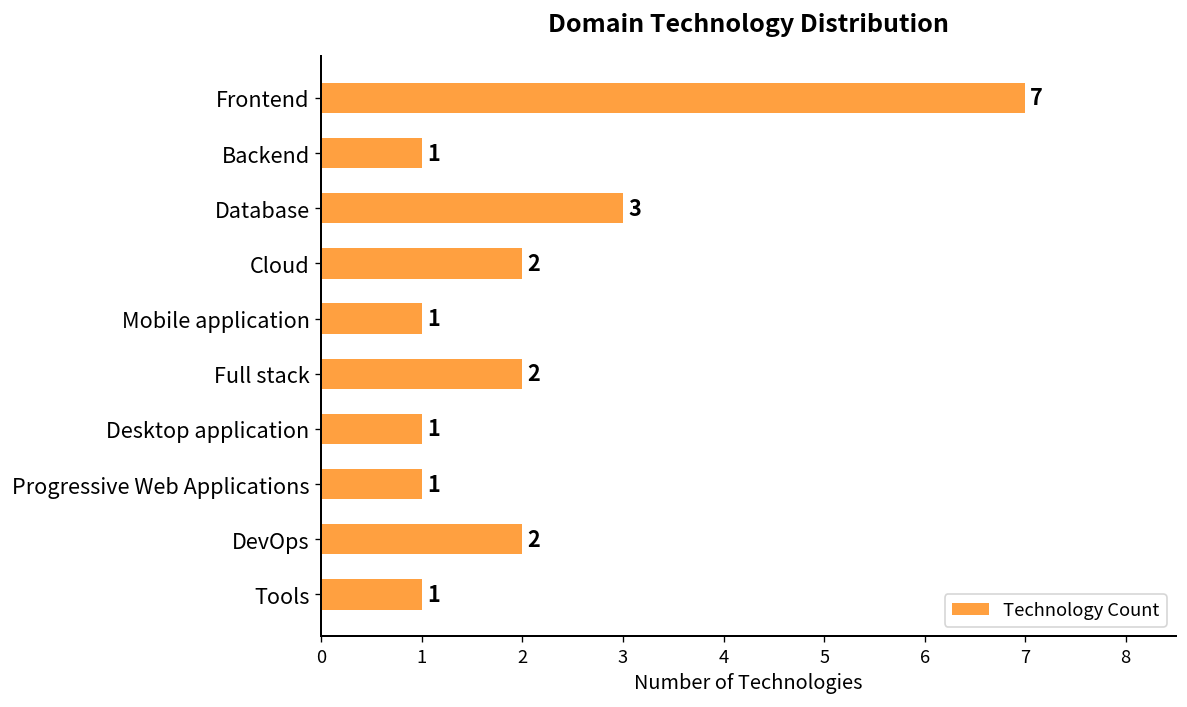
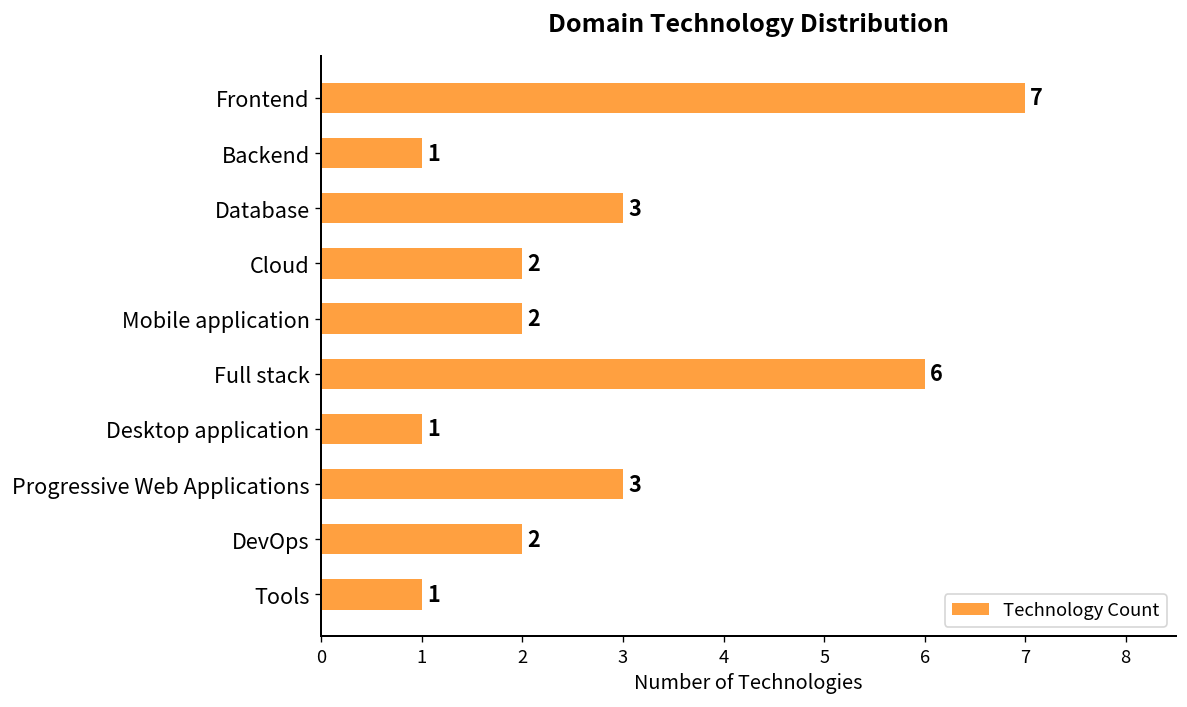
Mobile application: 1 -> 2
Full stack: 2 -> 6
Progressive Web Applications: 1 -> 3
